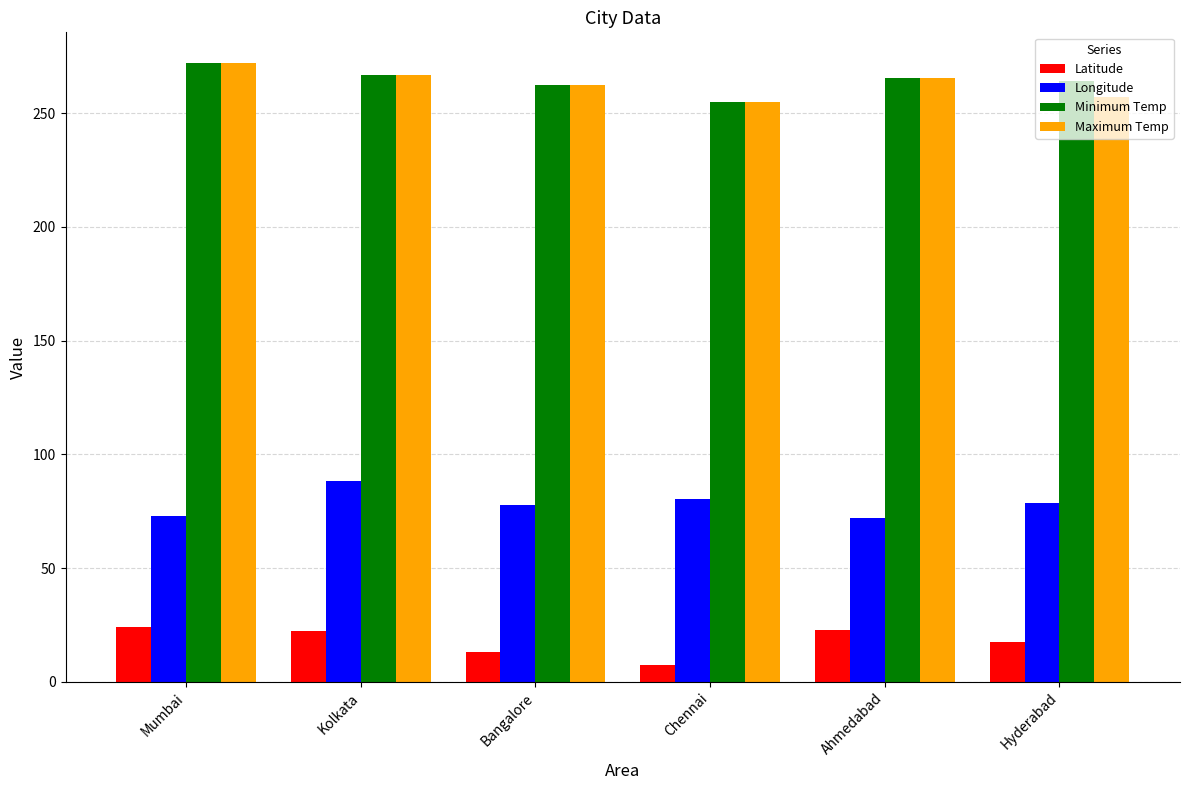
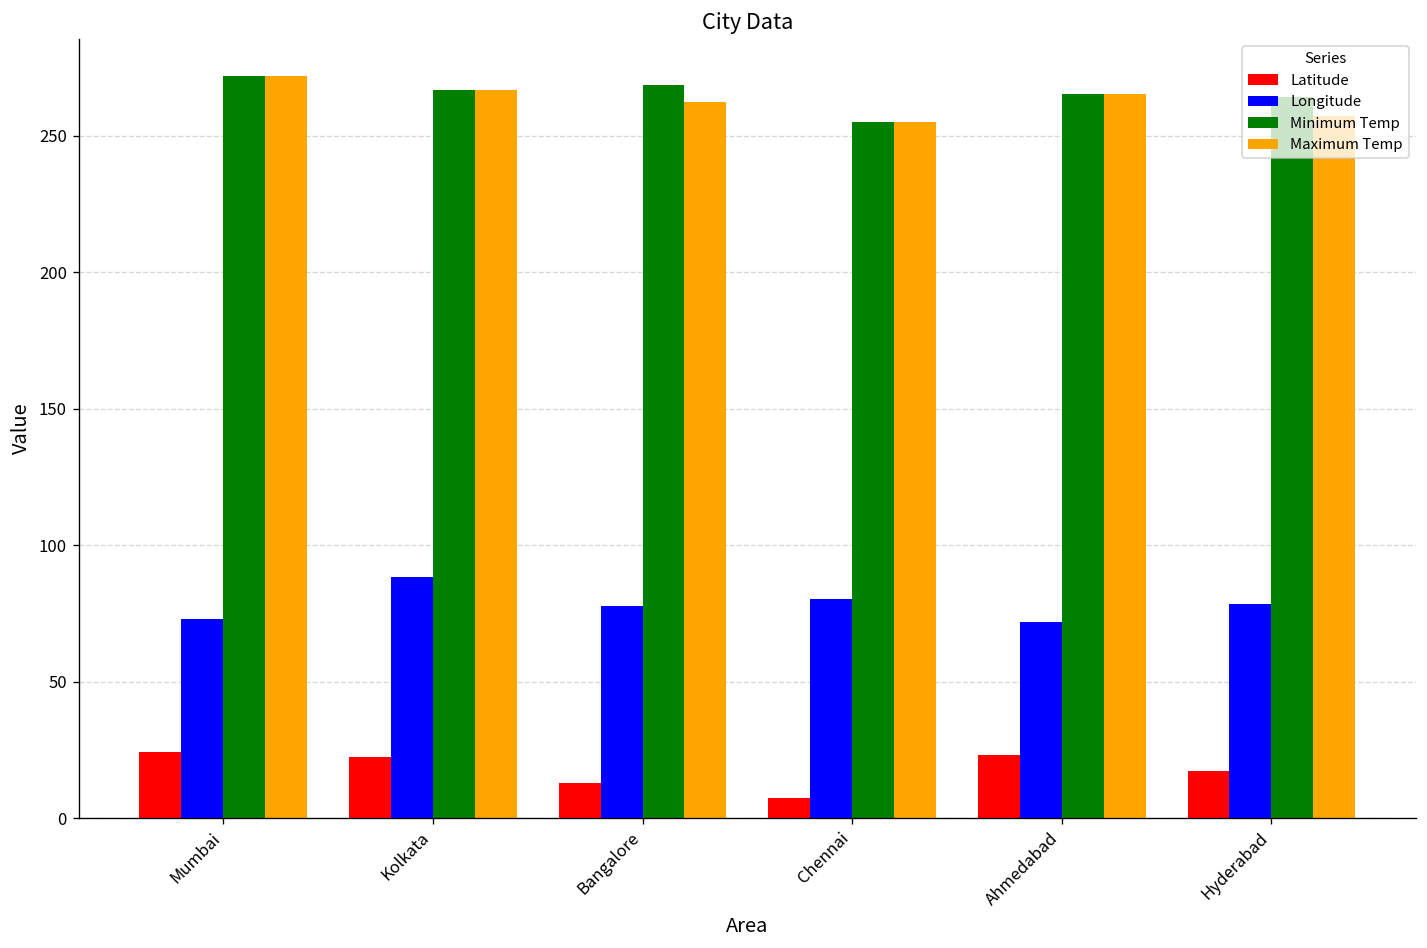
Minimum Temp, Bangalore: 262 -> 269
